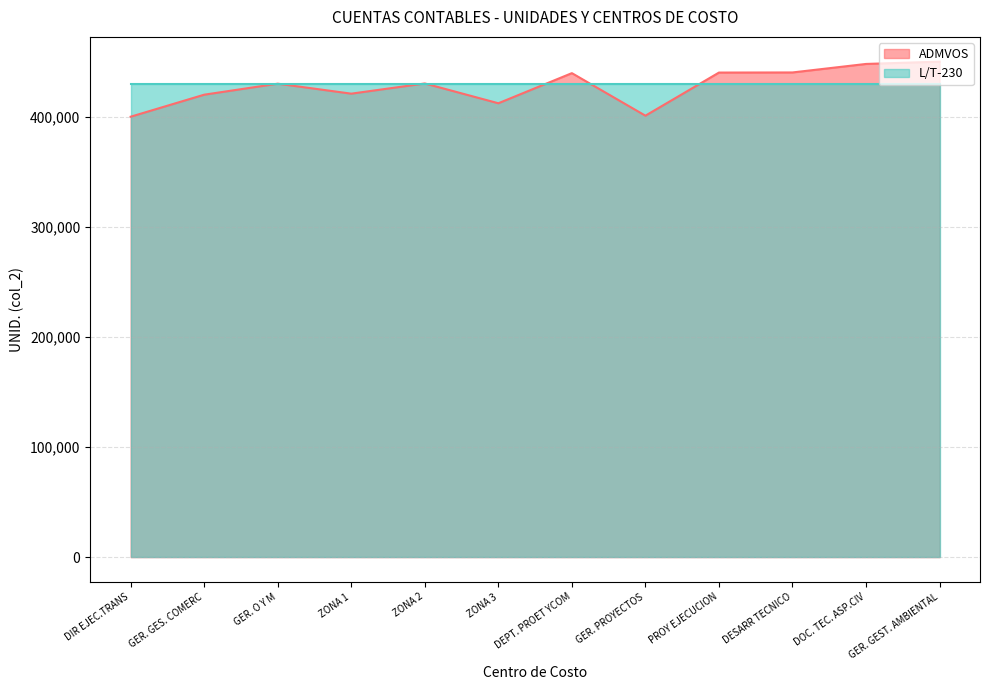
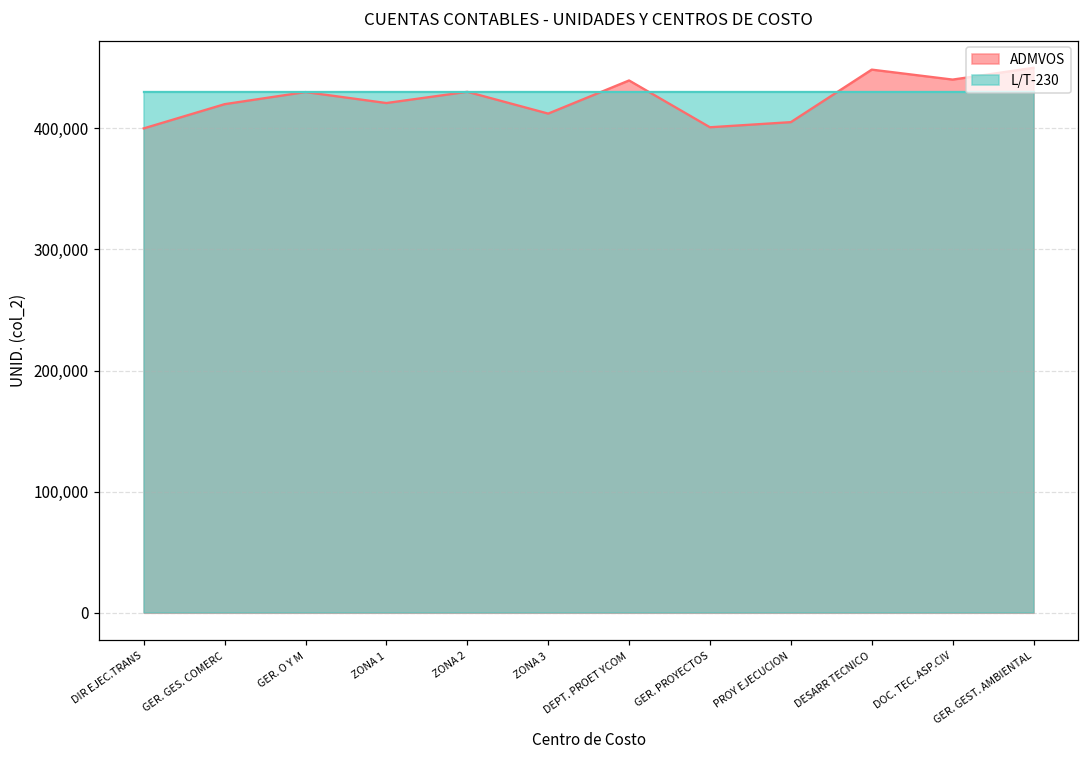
ADMVOS, PROY EJECUCION: 440,000 -> 405,000
ADMVOS, DESARR TECNICO: 440,000 -> 449,000
ADMVOS, DOC. TEC. ASP.CIV: 448,000 -> 440,000
